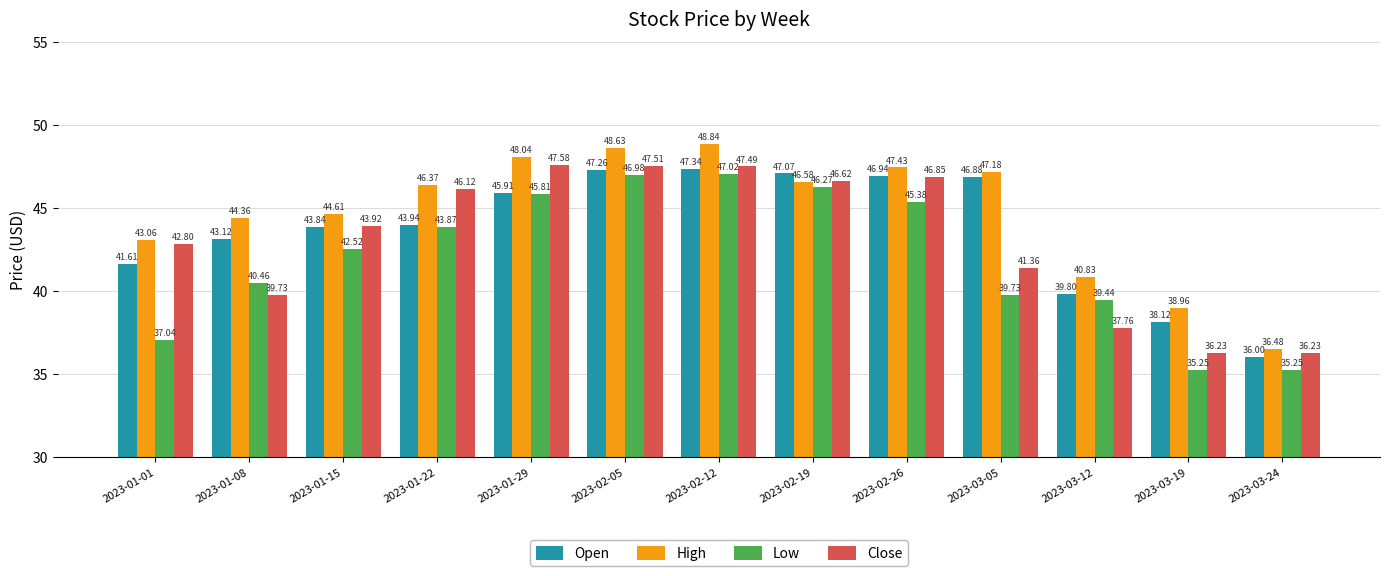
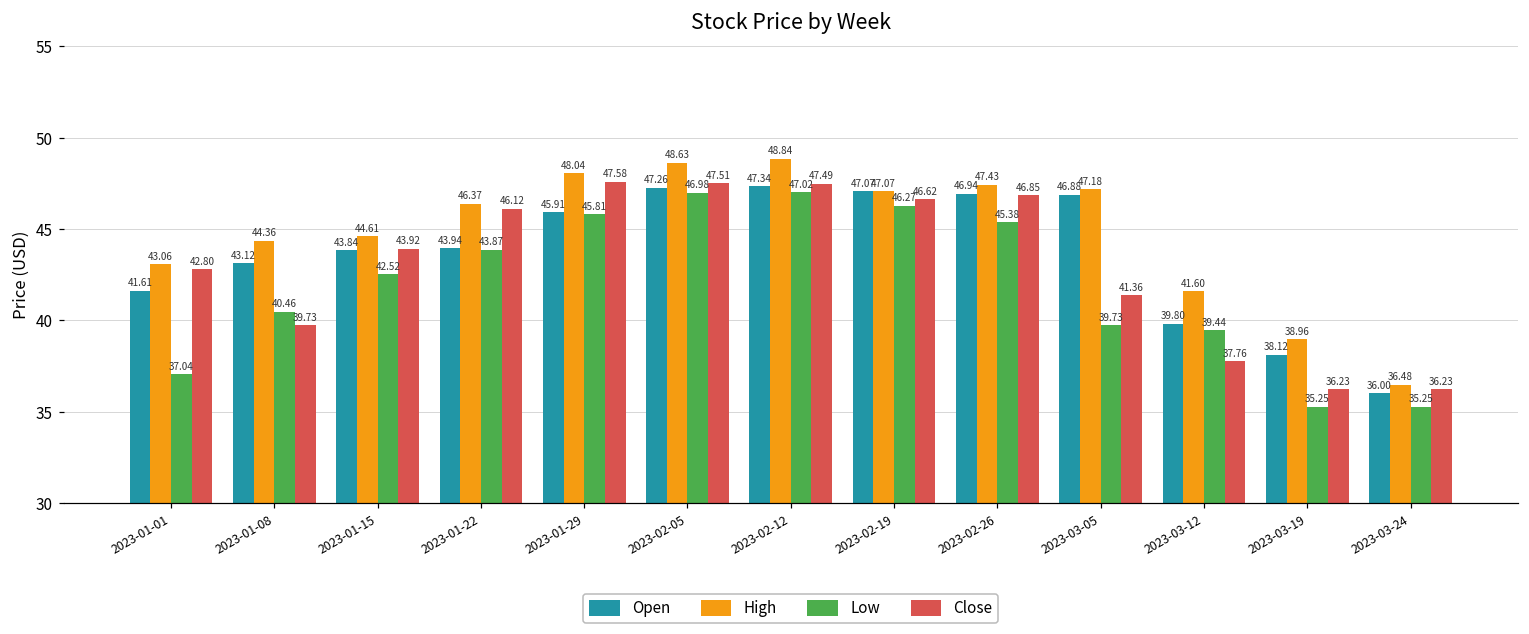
High, 2023-02-19: 46.58 -> 47.07
High, 2023-03-12: 40.83 -> 41.60
